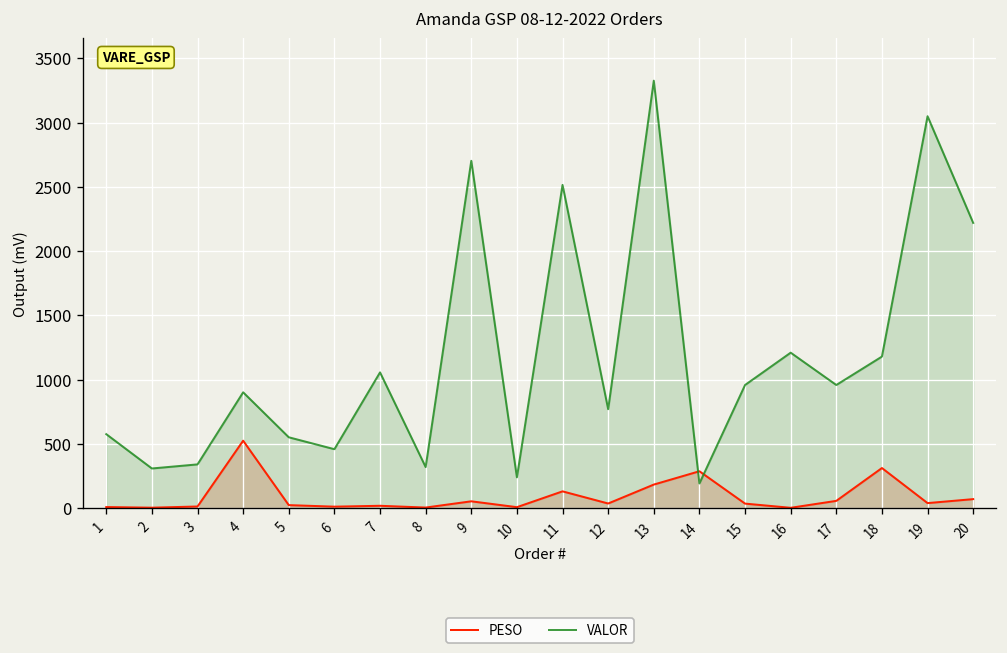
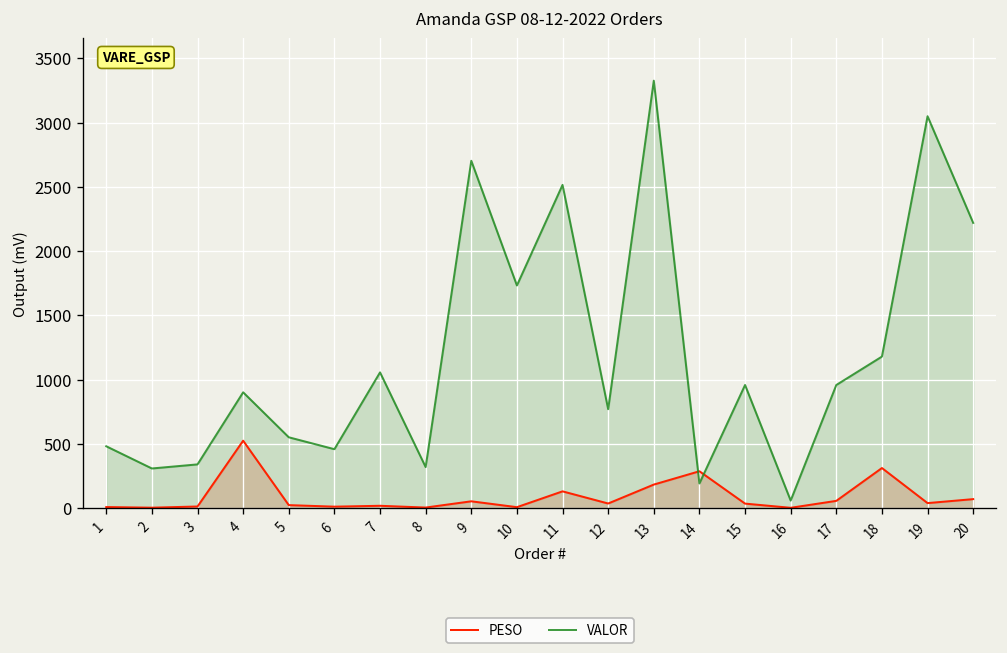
VALOR, 1: 580 -> 480
VALOR, 10: 240 -> 1730
VALOR, 16: 1210 -> 60
